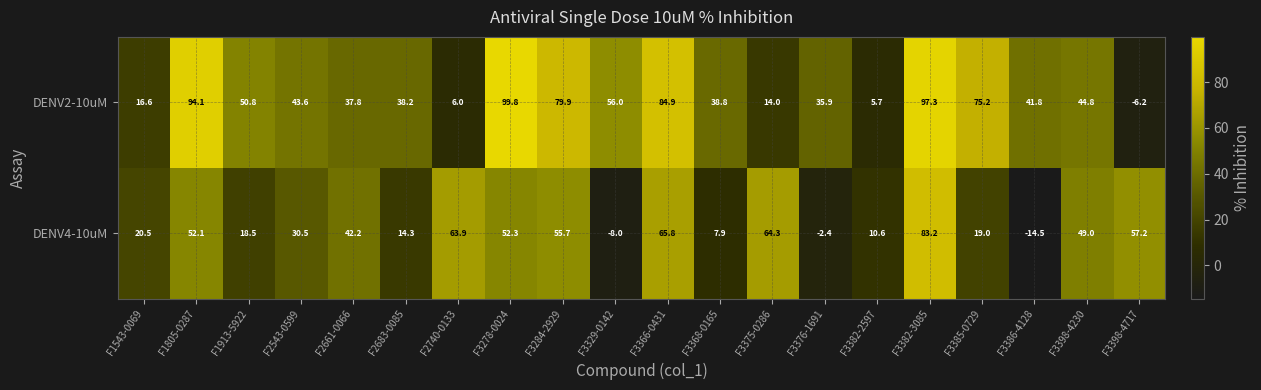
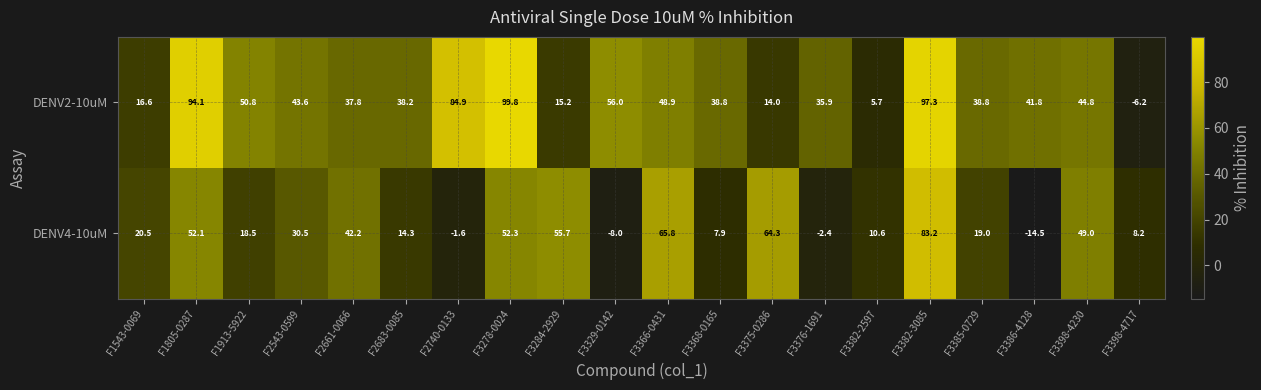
DENV2-10uM, F2740-0133: 6.0 -> 84.9
DENV2-10uM, F3284-2929: 79.9 -> 15.2
DENV2-10uM, F3366-0431: 84.9 -> 48.9
DENV2-10uM, F3385-0729: 75.2 -> 38.8
DENV4-10uM, F2740-0133: 63.9 -> -1.6
DENV4-10uM, F3398-4717: 57.2 -> 8.2
